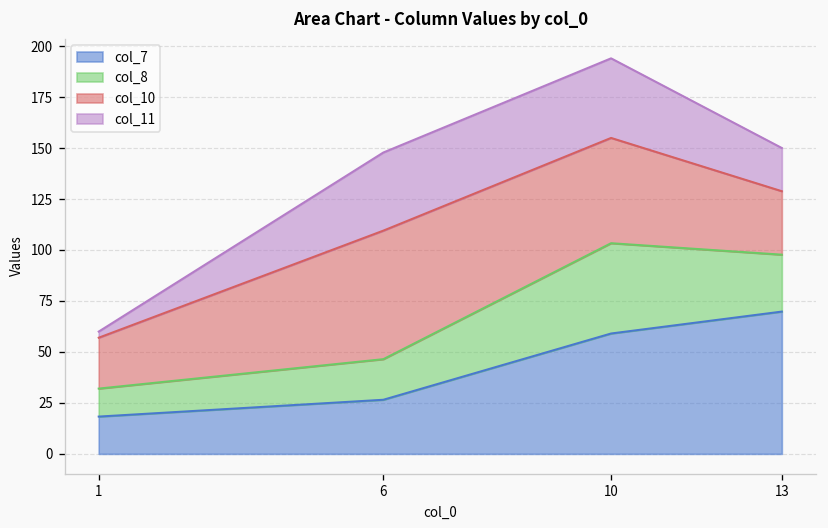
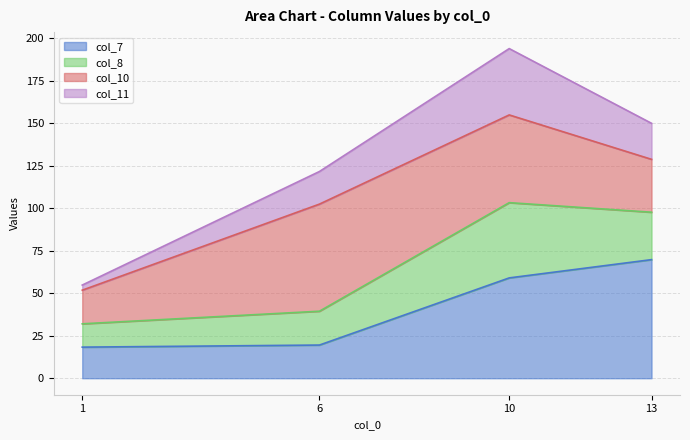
col_10, 1: 25 -> 20
col_7, 6: 27 -> 20
col_11, 6: 38 -> 19
